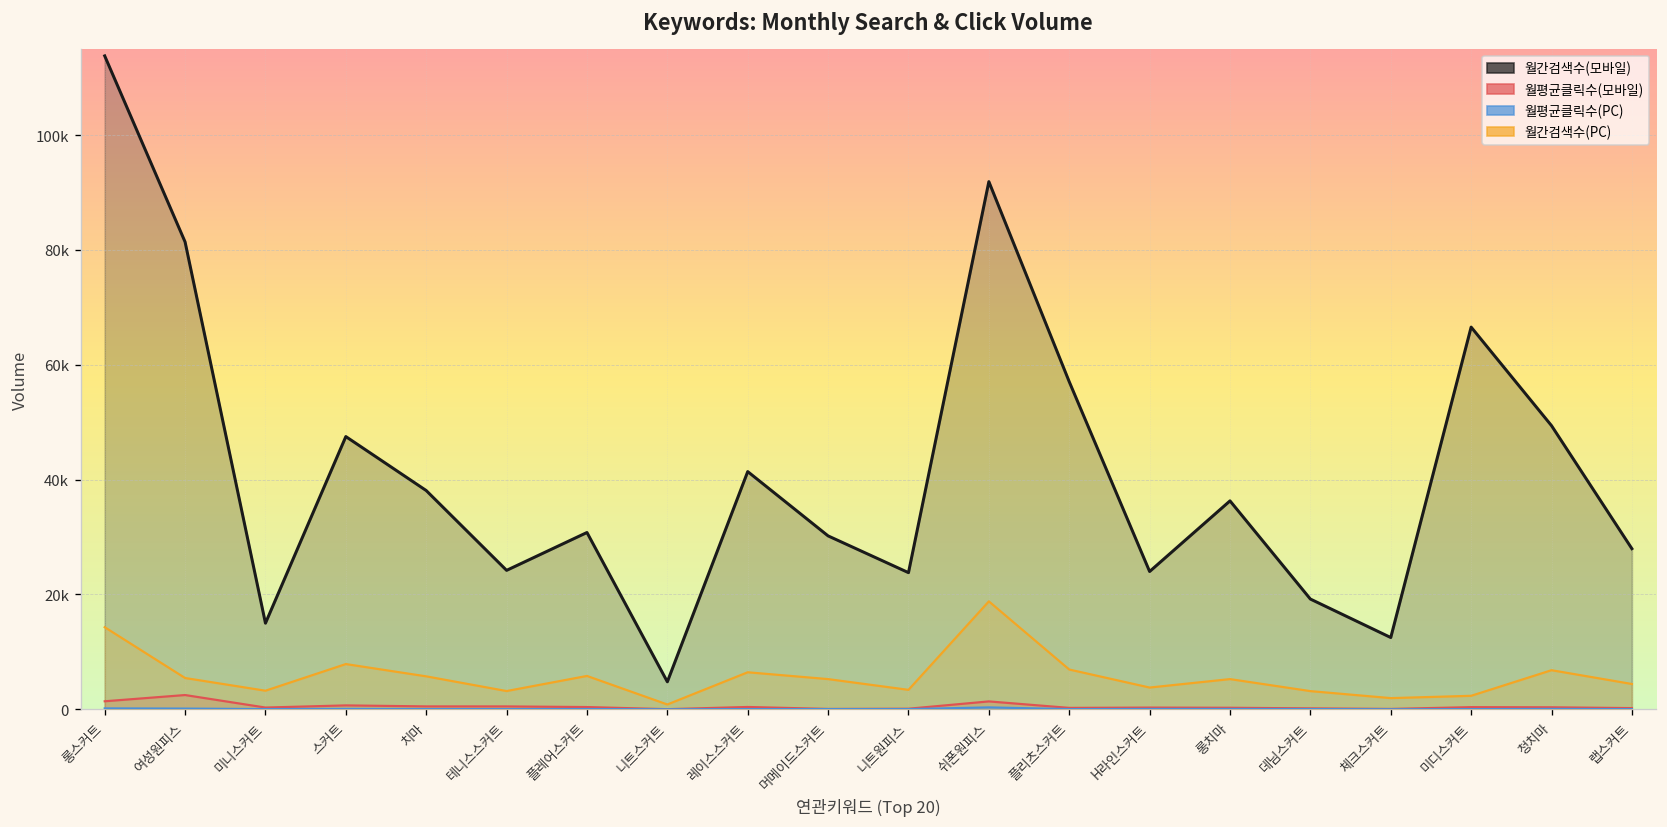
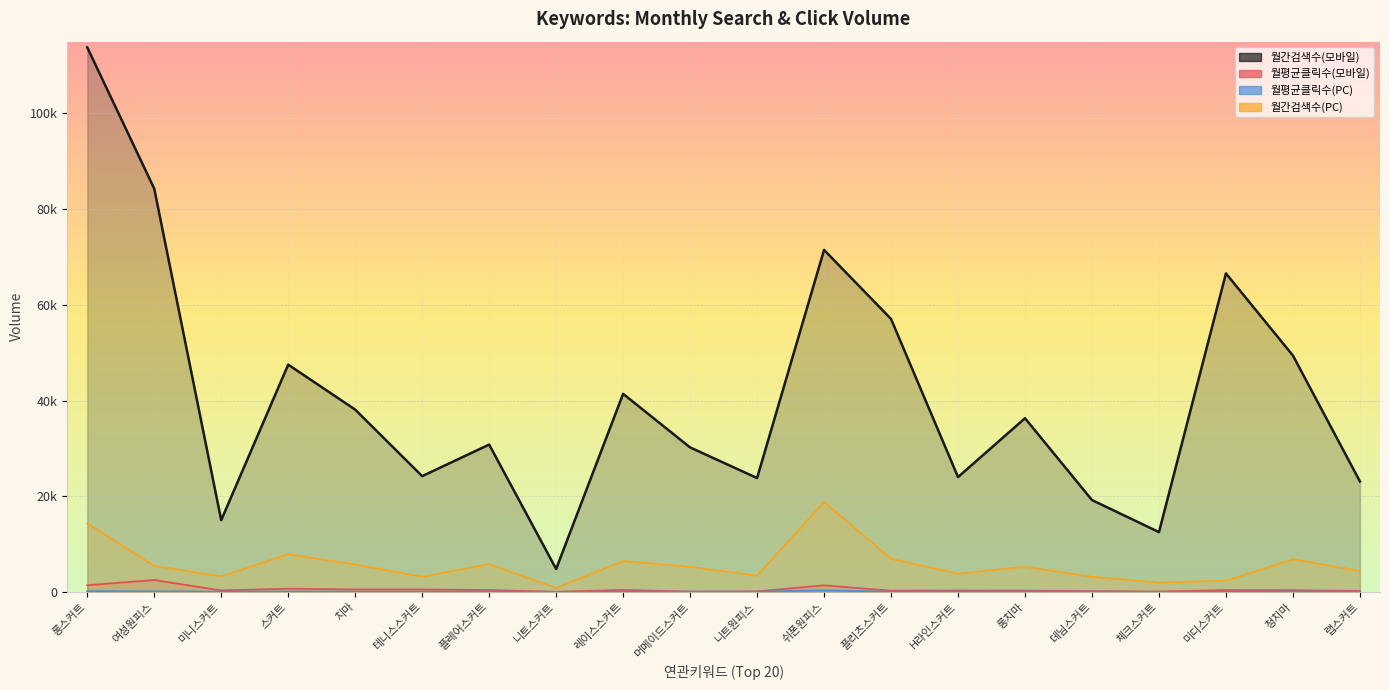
월간검색수(모바일), 여성원피스: 81000 -> 84000
월간검색수(모바일), 쉬폰원피스: 92000 -> 71000
월간검색수(모바일), 랩스커트: 28000 -> 23000
